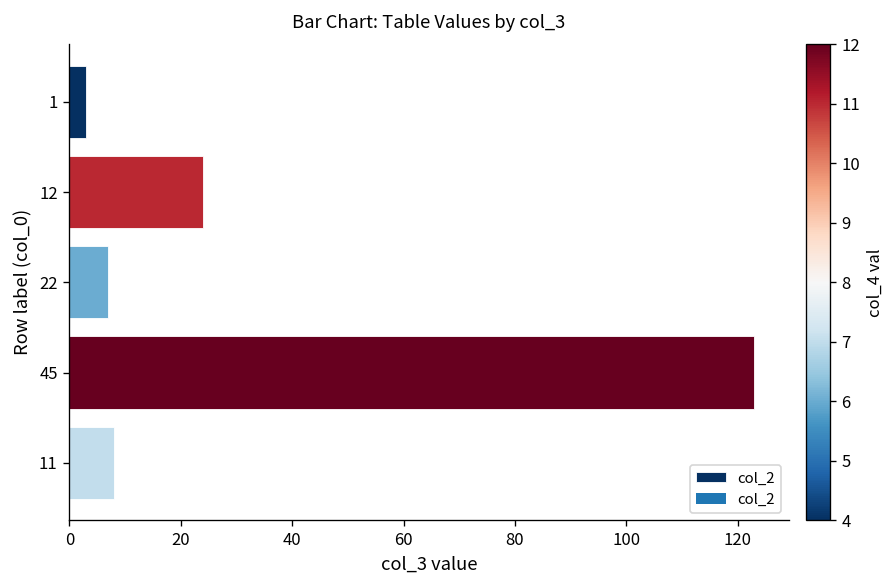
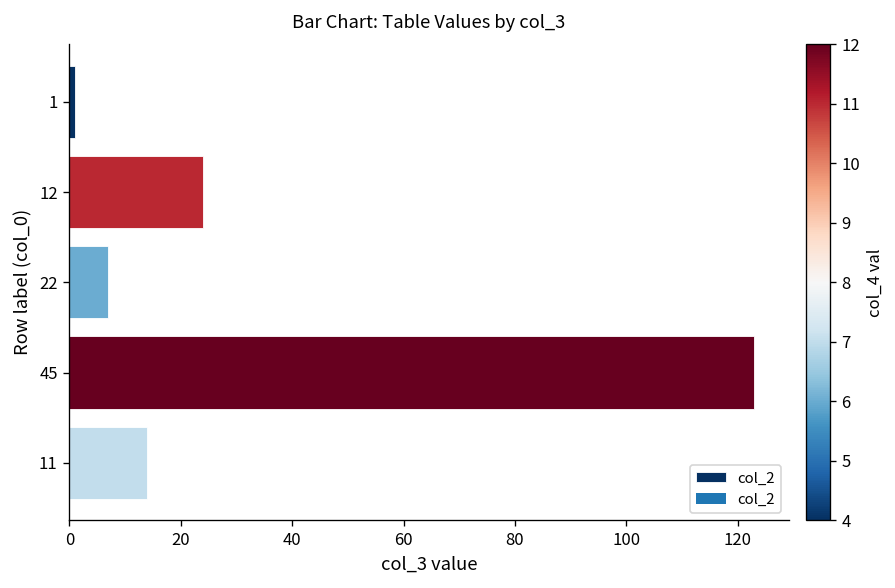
1: 3 -> 1
11: 8 -> 14
